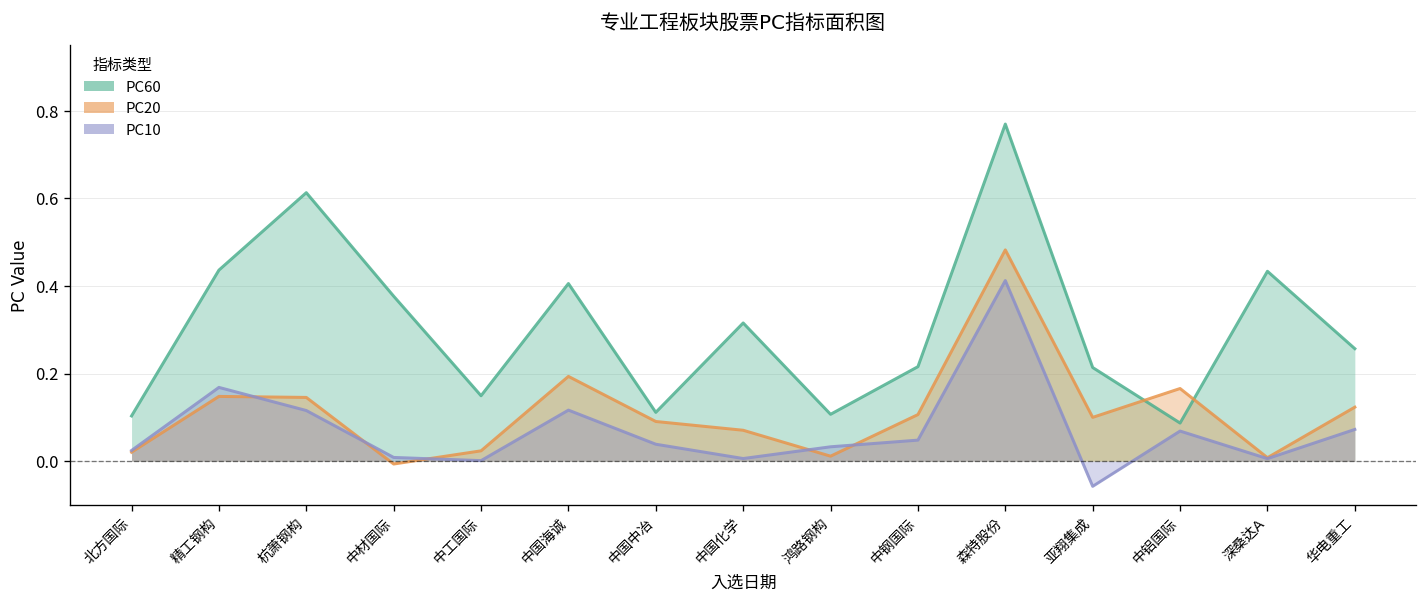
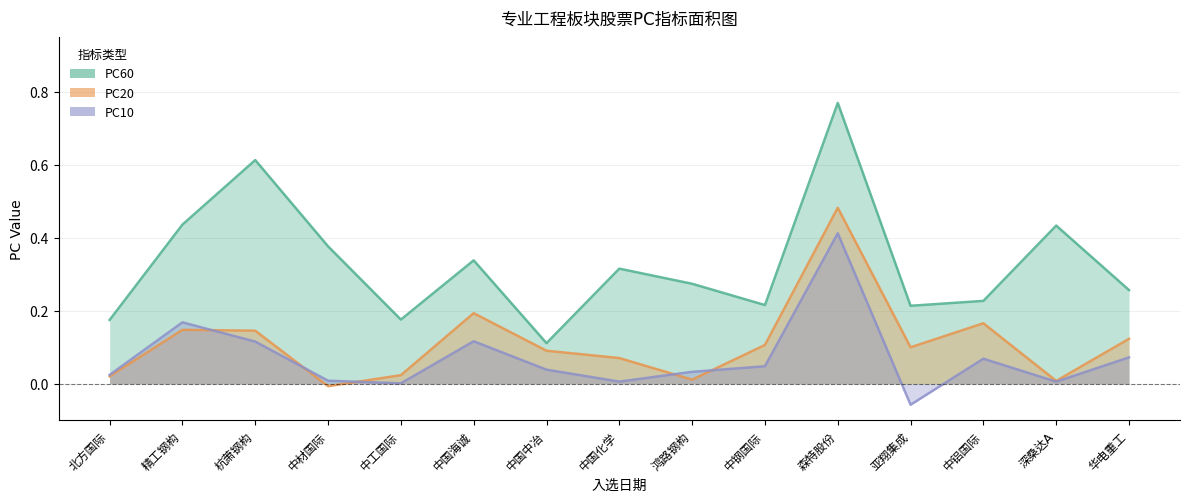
PC60, 北方国际: 0.10 -> 0.18
PC60, 中工国际: 0.15 -> 0.18
PC60, 中国海诚: 0.41 -> 0.34
PC60, 鸿路钢构: 0.11 -> 0.27
PC60, 中铝国际: 0.09 -> 0.23
